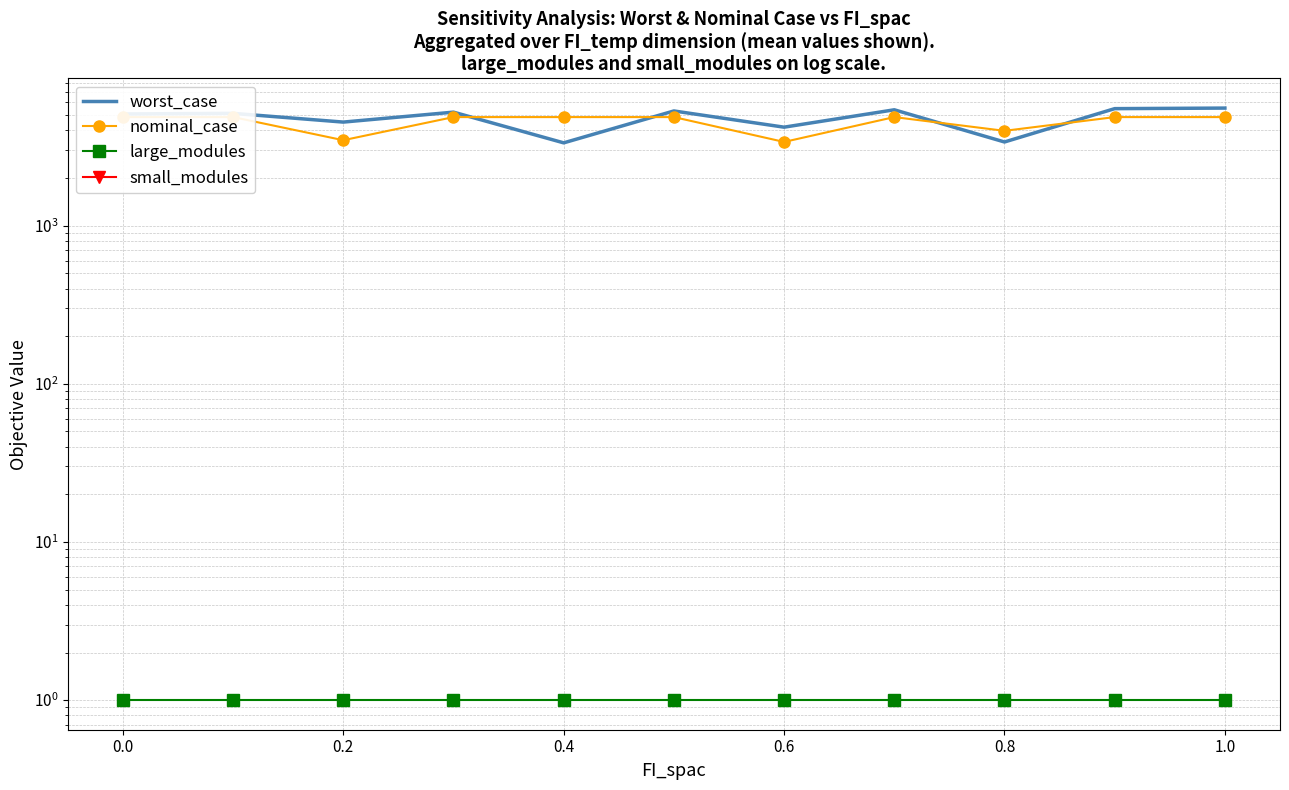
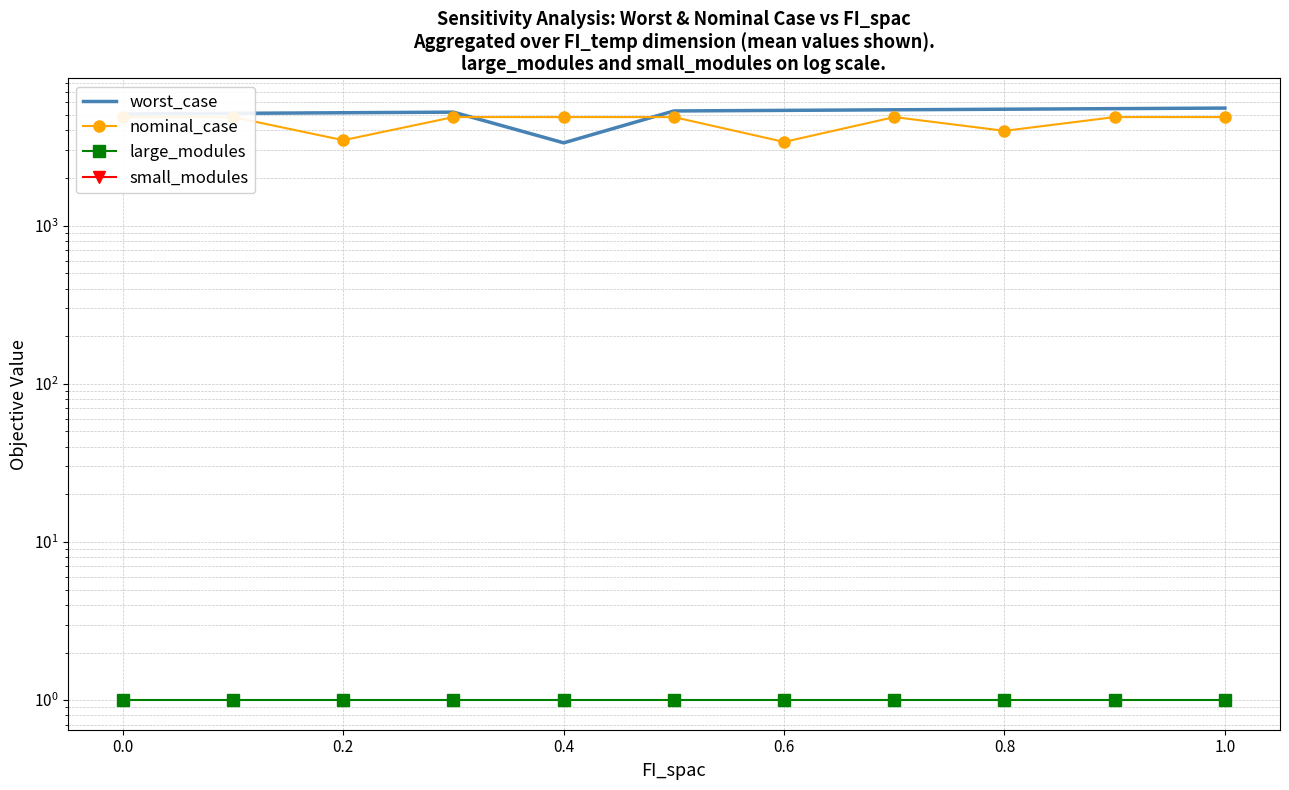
worst_case, 0.2: 4500 -> 5200
worst_case, 0.6: 4200 -> 5300
worst_case, 0.8: 3400 -> 5400
